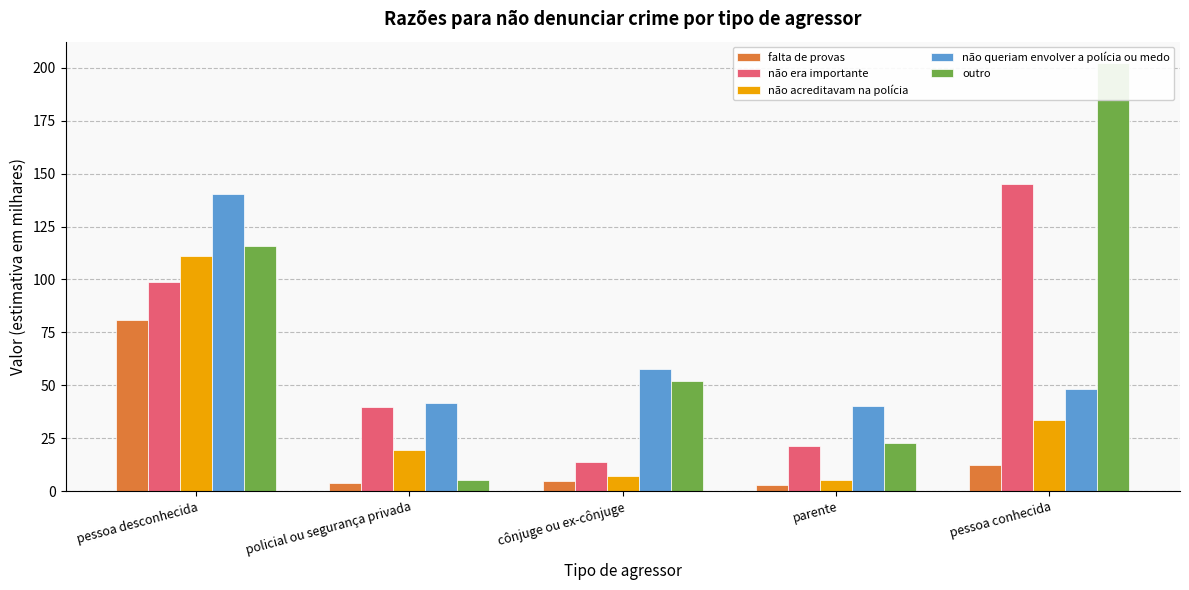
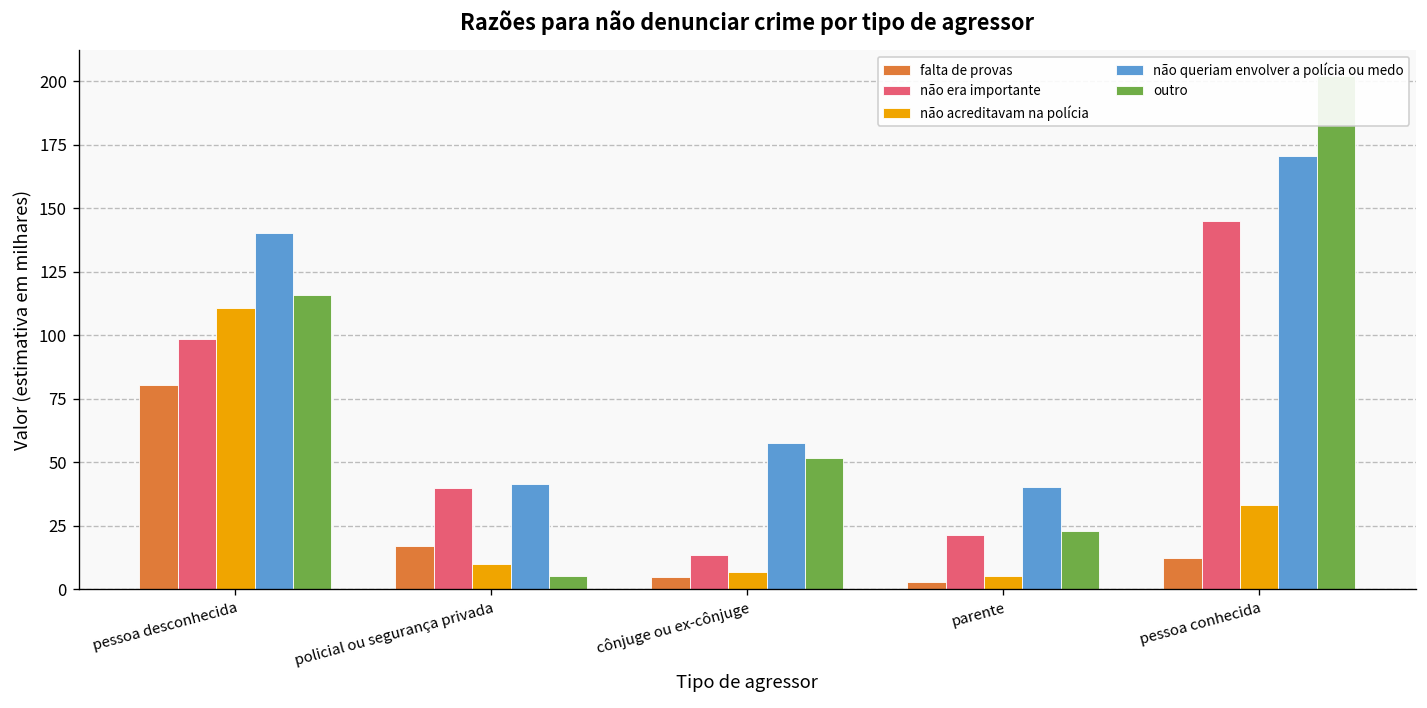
falta de provas, policial ou segurança privada: 4 -> 17
não acreditavam na polícia, policial ou segurança privada: 19 -> 10
não queriam envolver a polícia ou medo, pessoa conhecida: 48 -> 171
